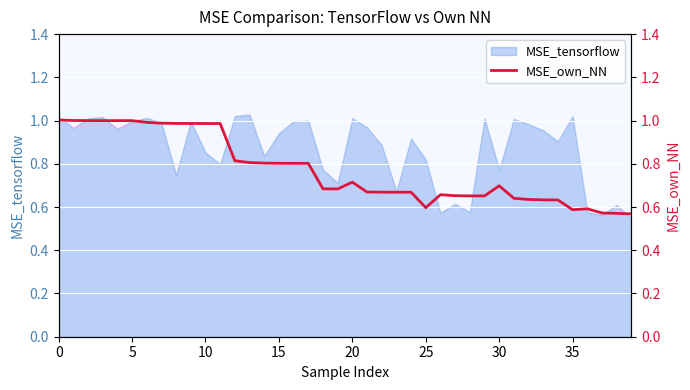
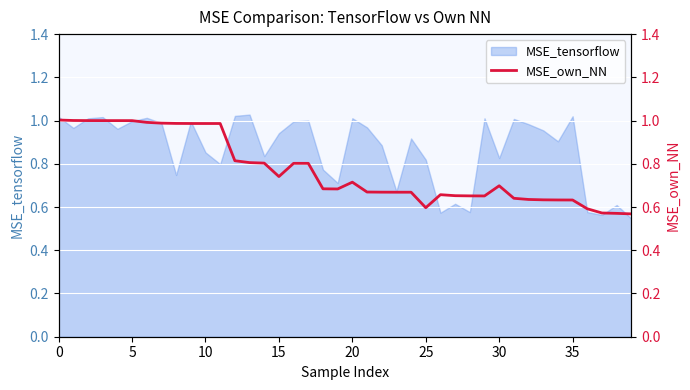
MSE_tensorflow, 30: 0.77 -> 0.83
MSE_own_NN, 15: 0.80 -> 0.74
MSE_own_NN, 35: 0.59 -> 0.63
